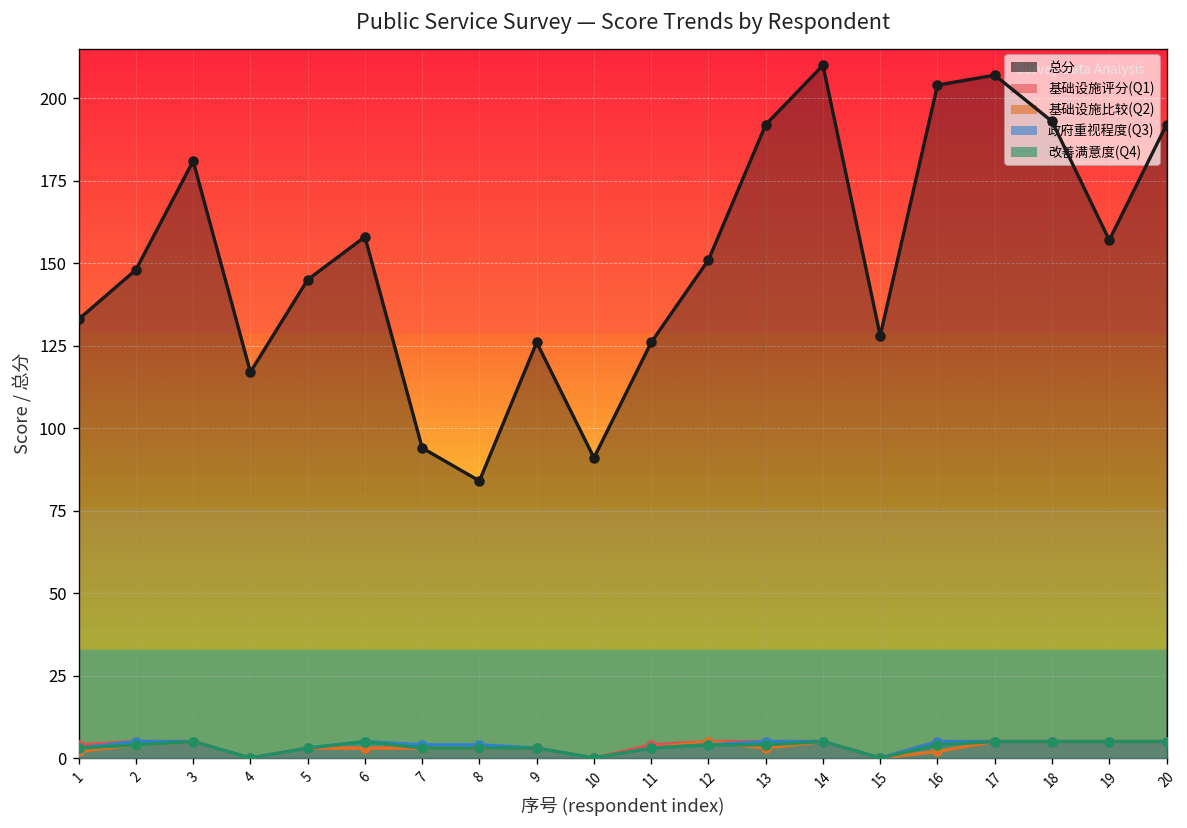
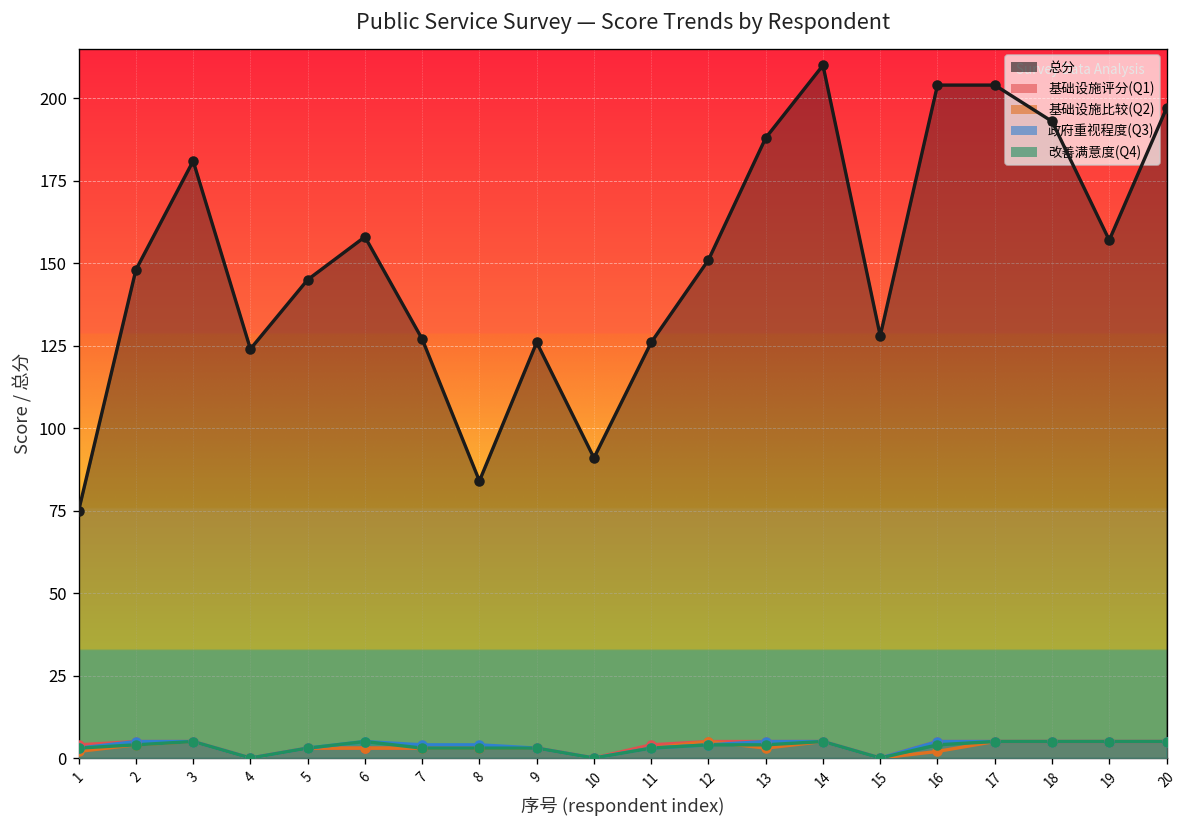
总分, 1: 133 -> 75
总分, 4: 117 -> 124
总分, 7: 94 -> 127
总分, 13: 192 -> 188
总分, 17: 207 -> 204
总分, 20: 192 -> 197
